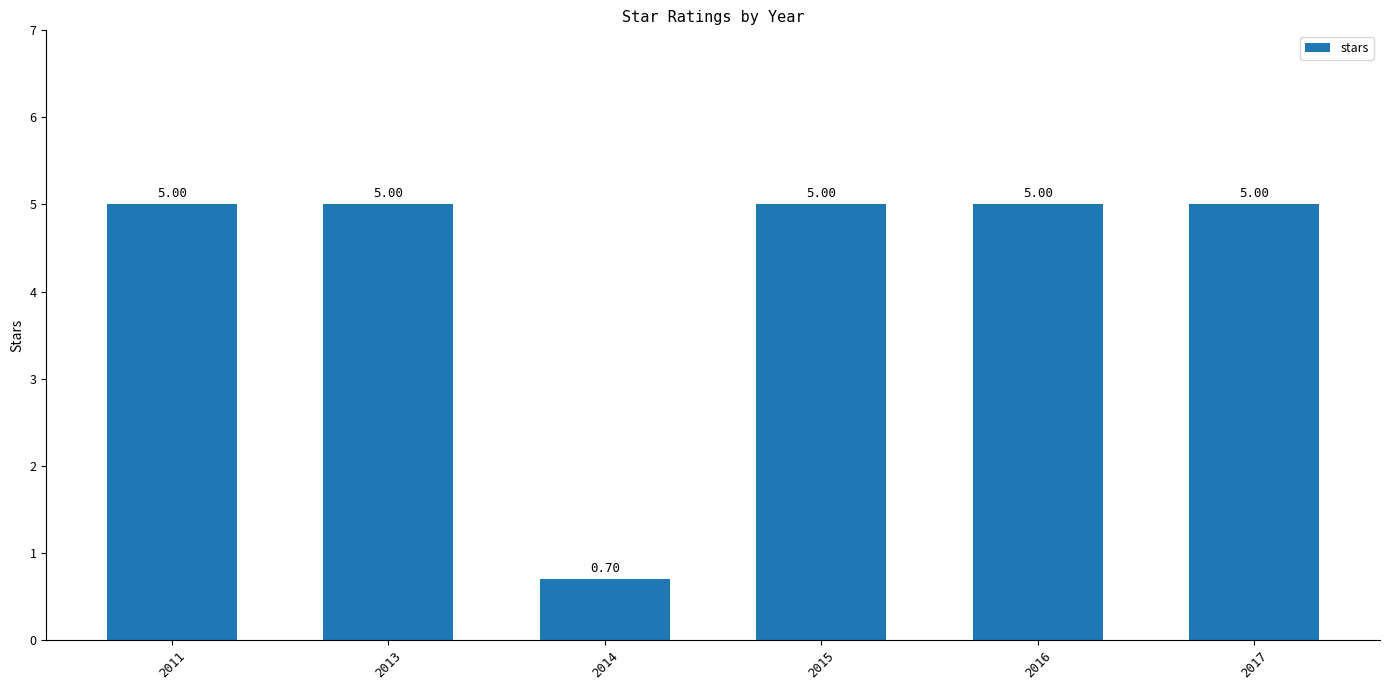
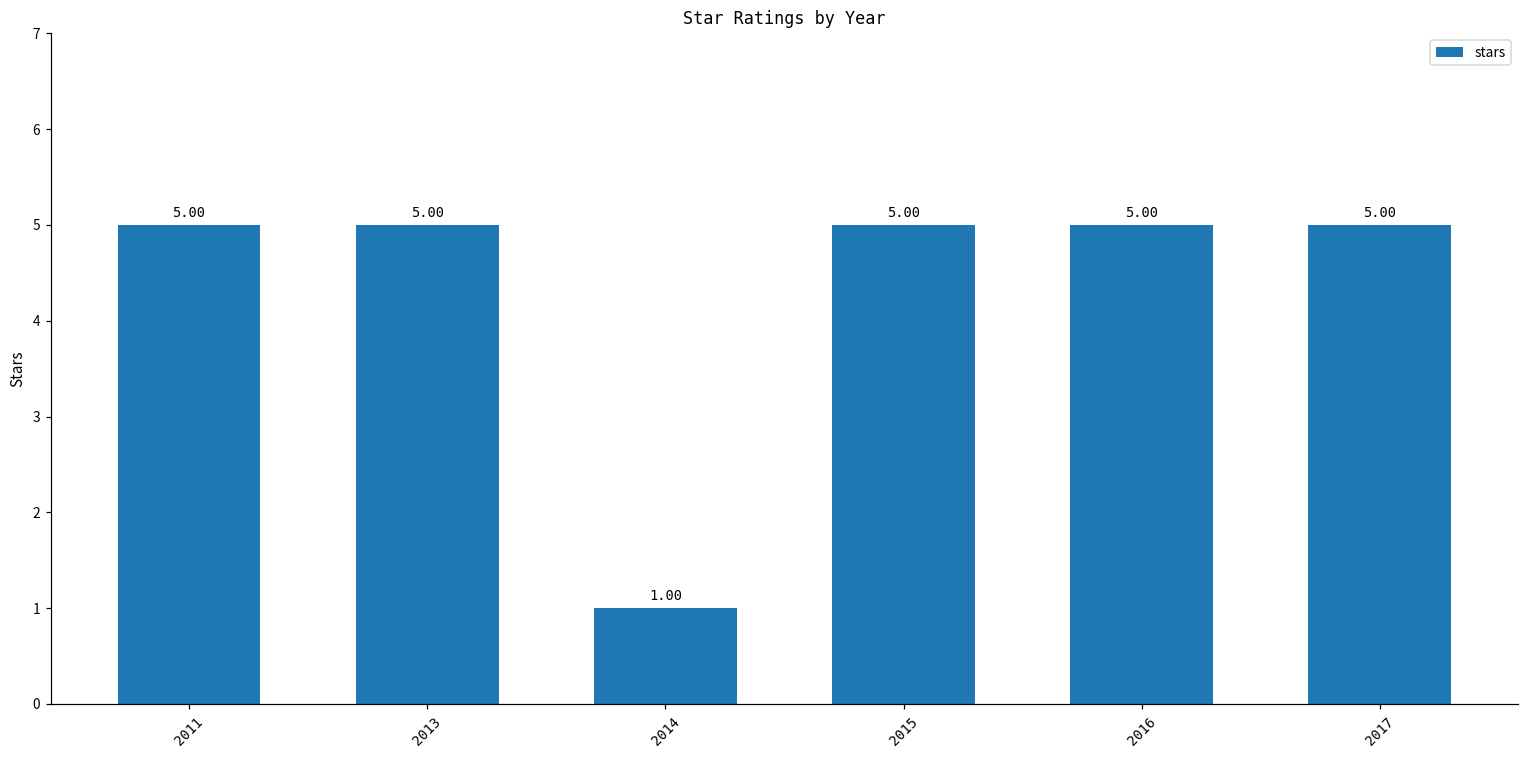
2014: 0.70 -> 1.00
